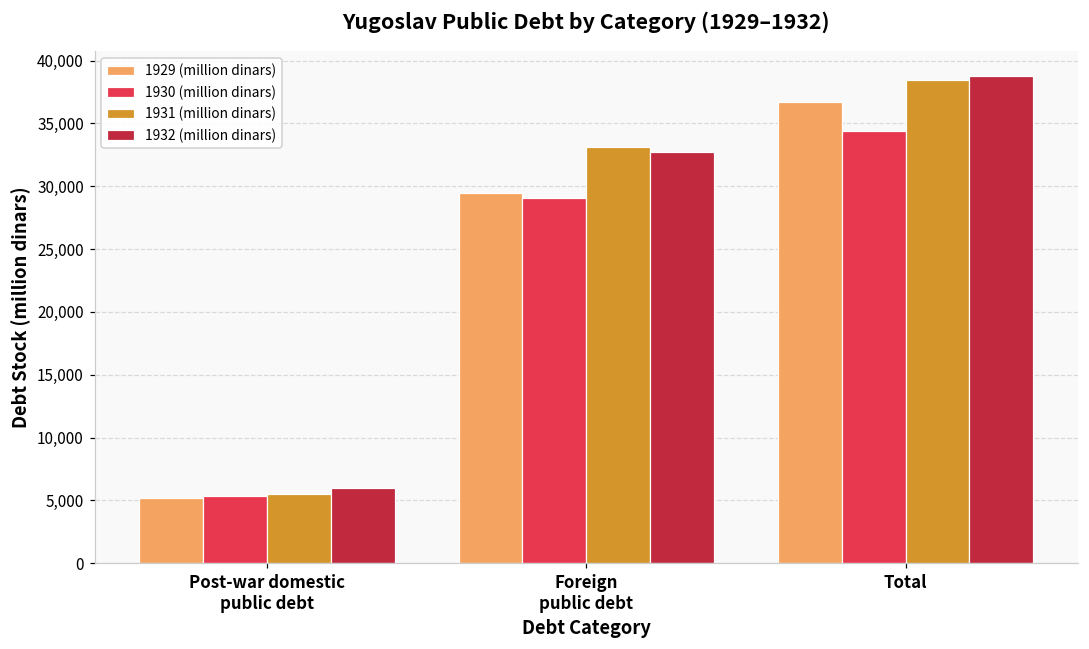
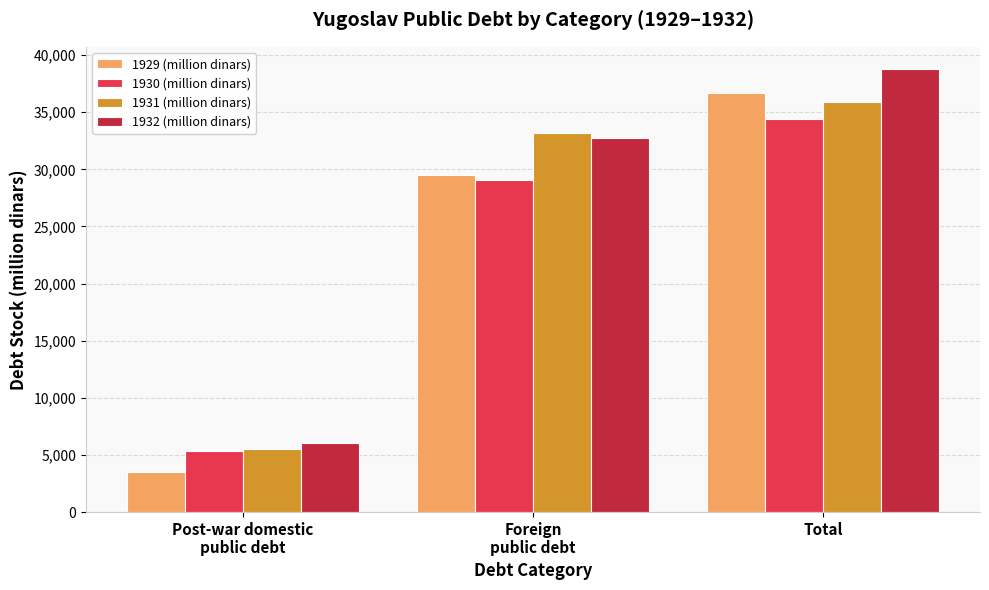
1929 (million dinars), Post-war domestic public debt: 5,200 -> 3,500
1931 (million dinars), Total: 38,500 -> 35,900
